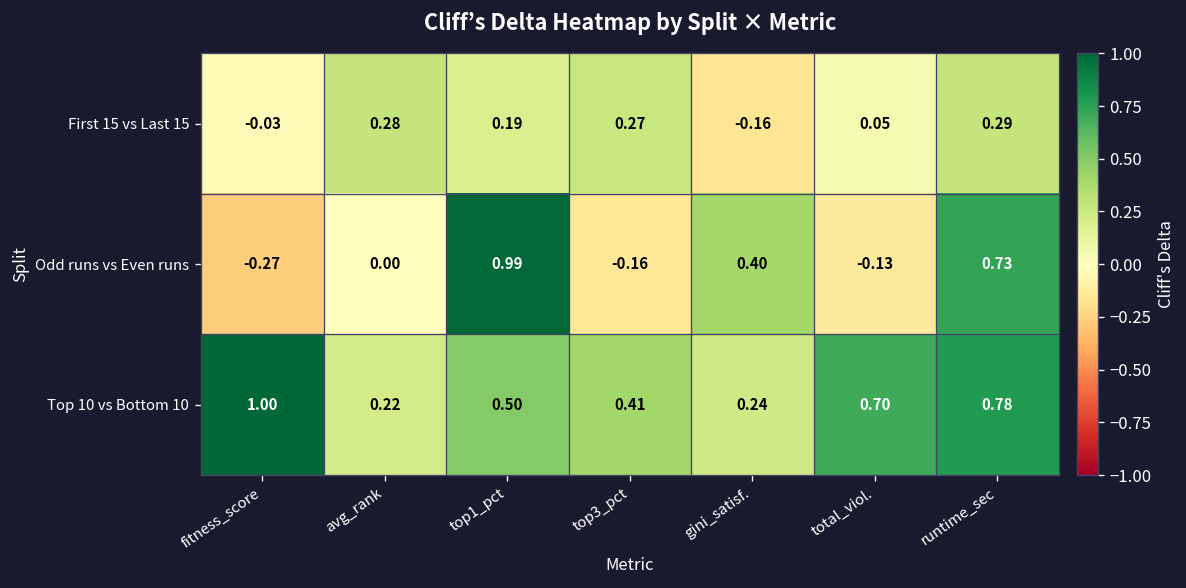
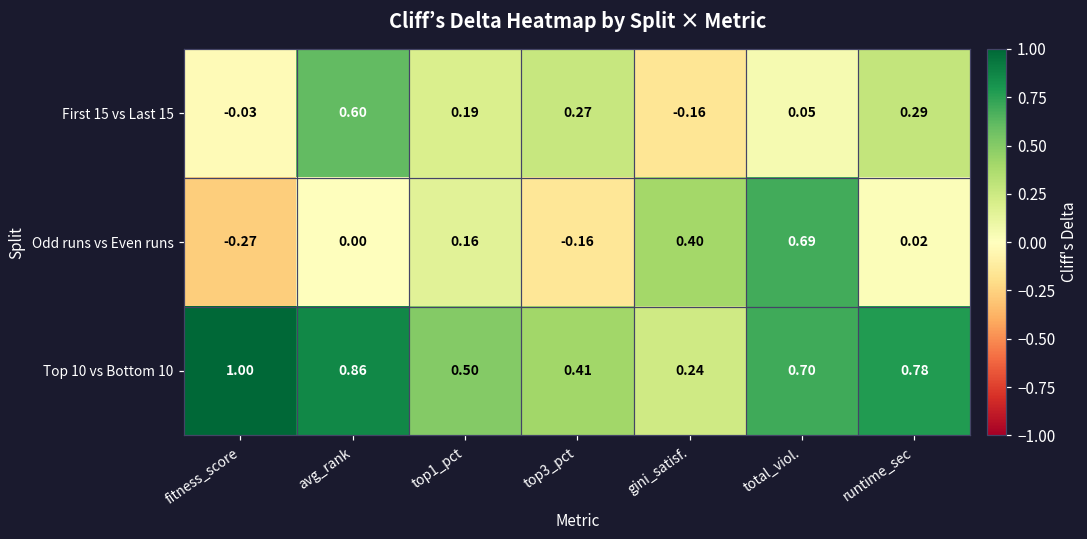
First 15 vs Last 15, avg_rank: 0.28 -> 0.60
Odd runs vs Even runs, top1_pct: 0.99 -> 0.16
Odd runs vs Even runs, total_viol.: -0.13 -> 0.69
Odd runs vs Even runs, runtime_sec: 0.73 -> 0.02
Top 10 vs Bottom 10, avg_rank: 0.22 -> 0.86
